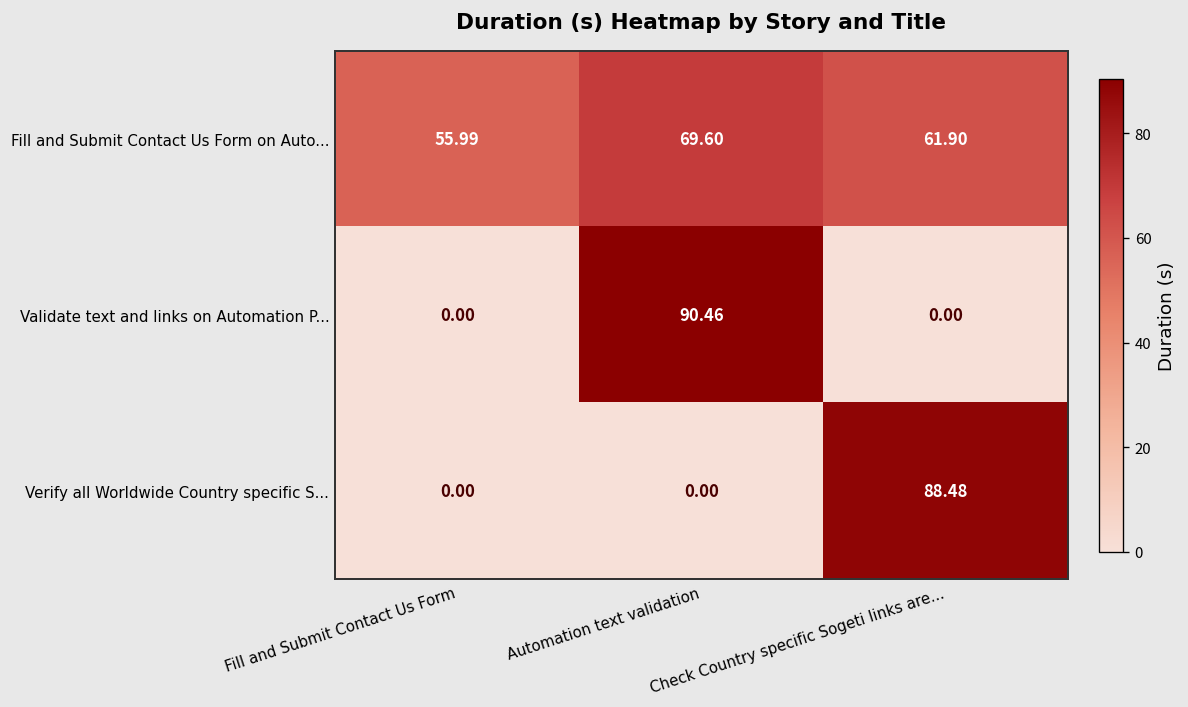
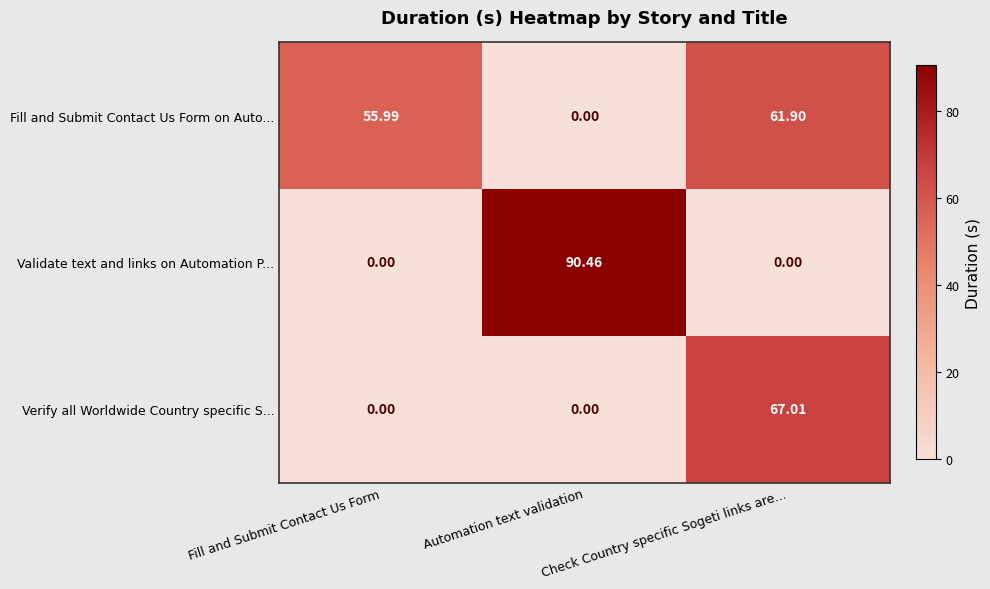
Fill and Submit Contact Us Form on Auto..., Automation text validation: 69.60 -> 0.00
Verify all Worldwide Country specific S..., Check Country specific Sogeti links are...: 88.48 -> 67.01
